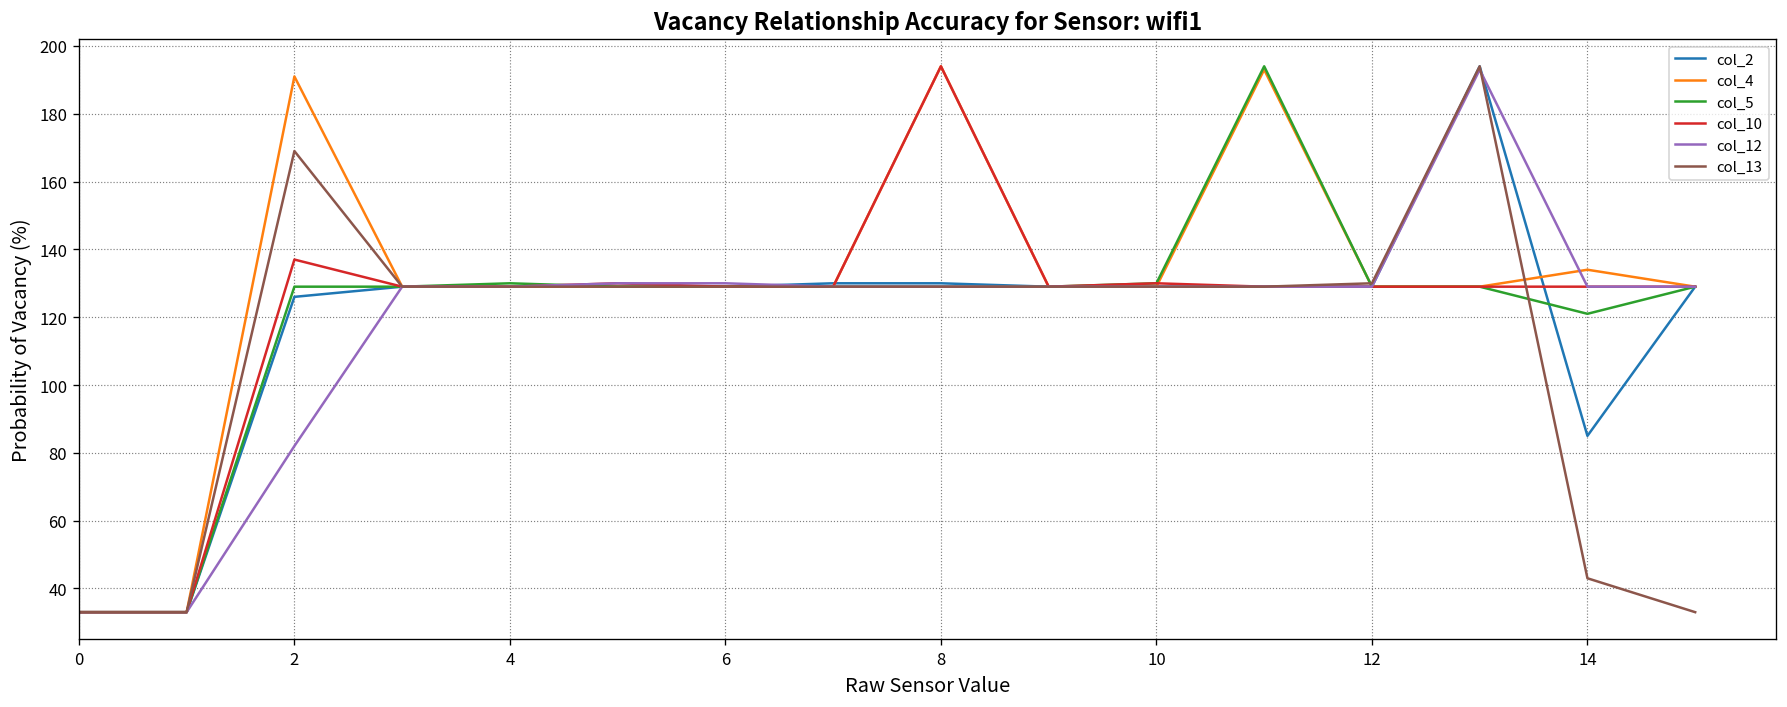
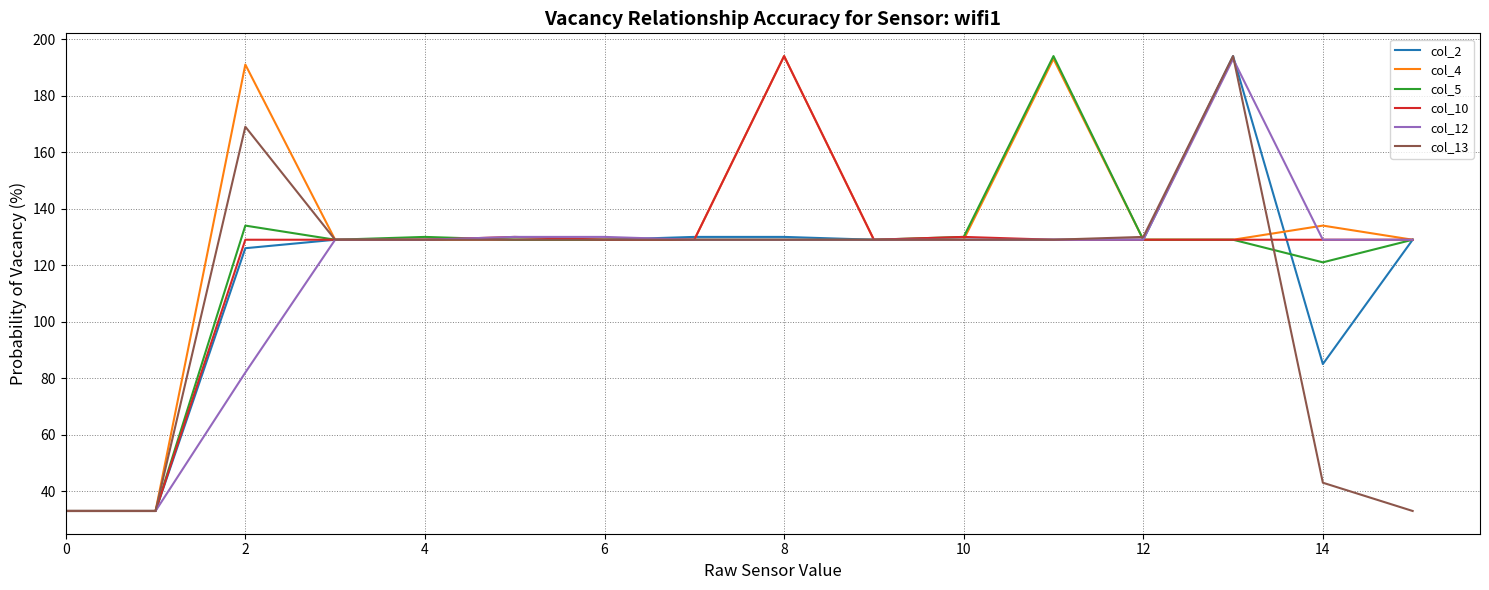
col_5, 2: 129 -> 134
col_10, 2: 137 -> 129
